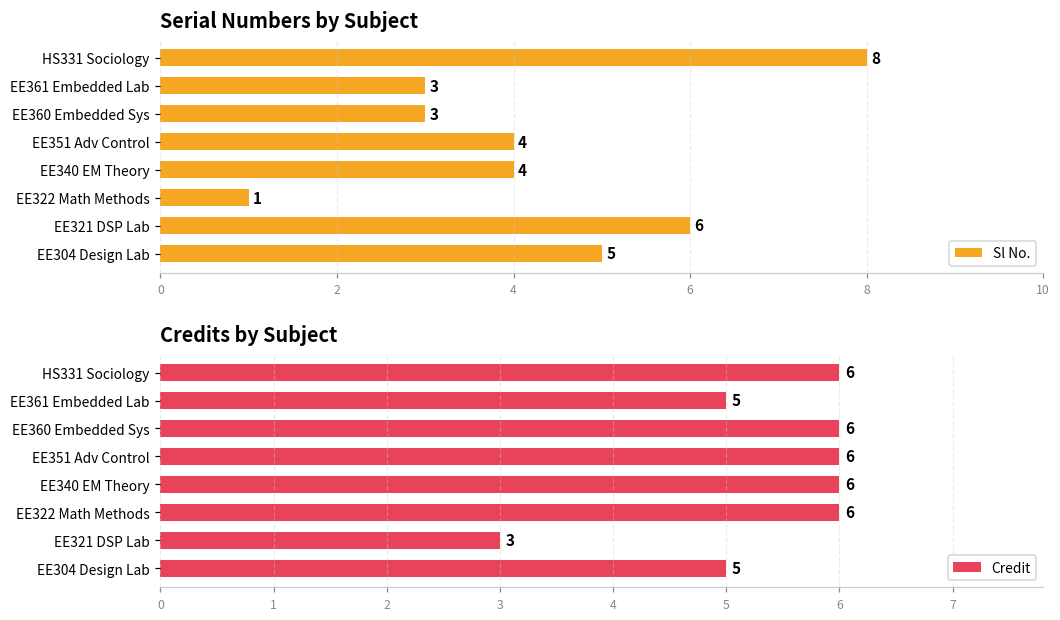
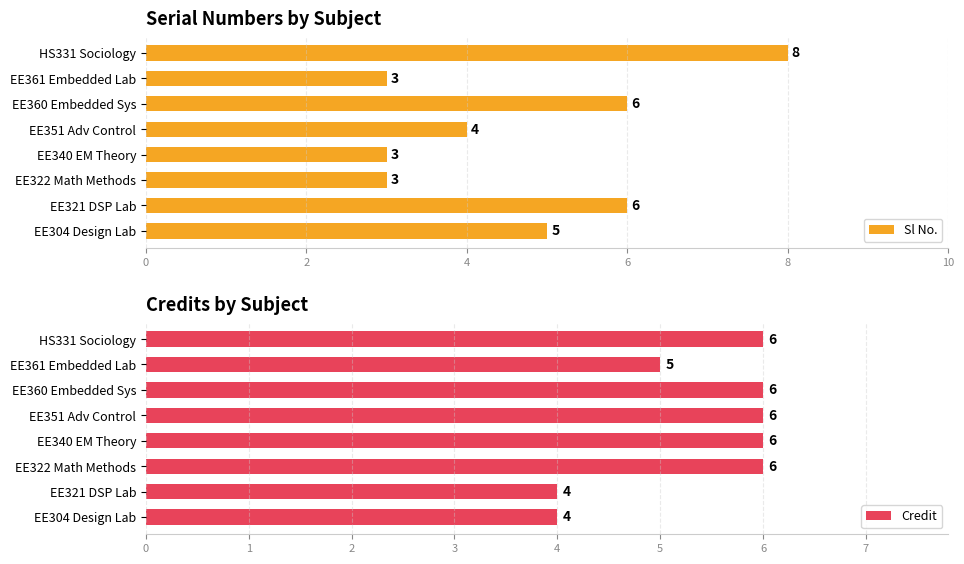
Serial Numbers by Subject, EE360 Embedded Sys: 3 -> 6
Serial Numbers by Subject, EE340 EM Theory: 4 -> 3
Serial Numbers by Subject, EE322 Math Methods: 1 -> 3
Credits by Subject, EE321 DSP Lab: 3 -> 4
Credits by Subject, EE304 Design Lab: 5 -> 4
